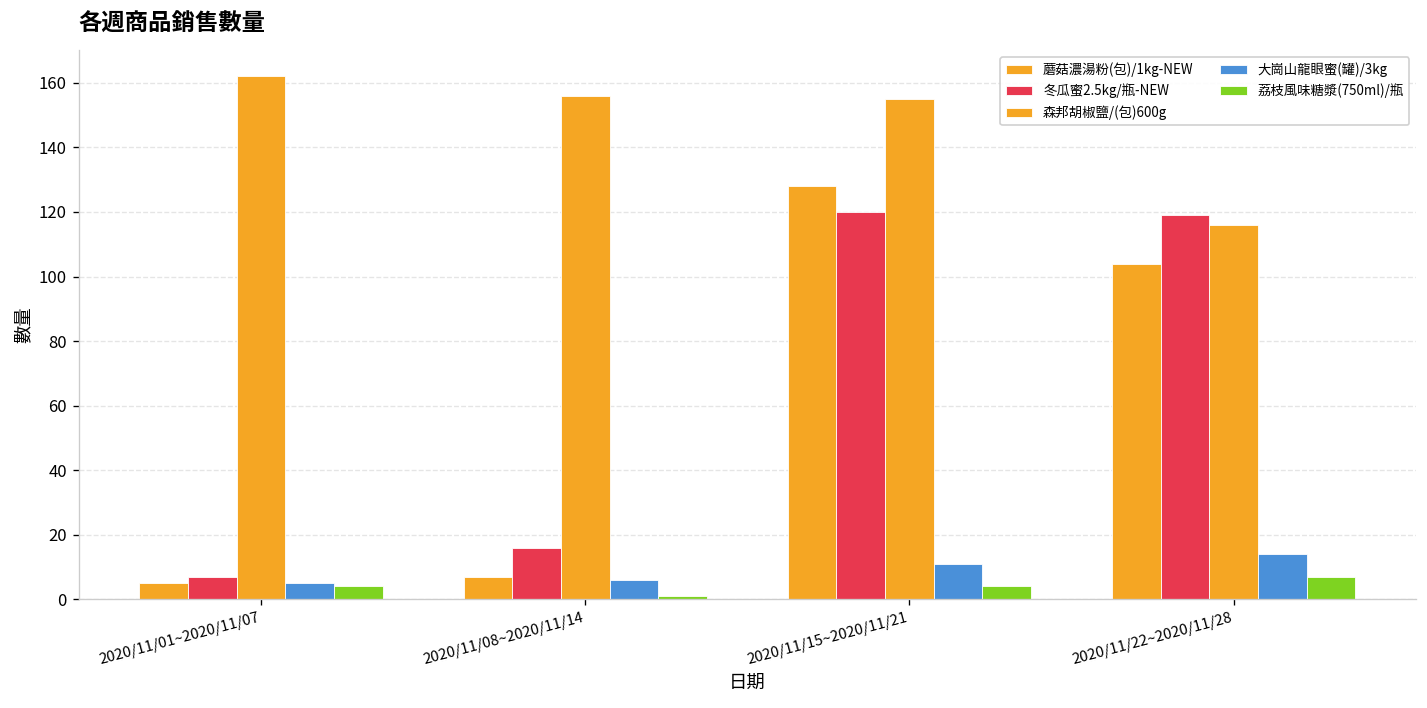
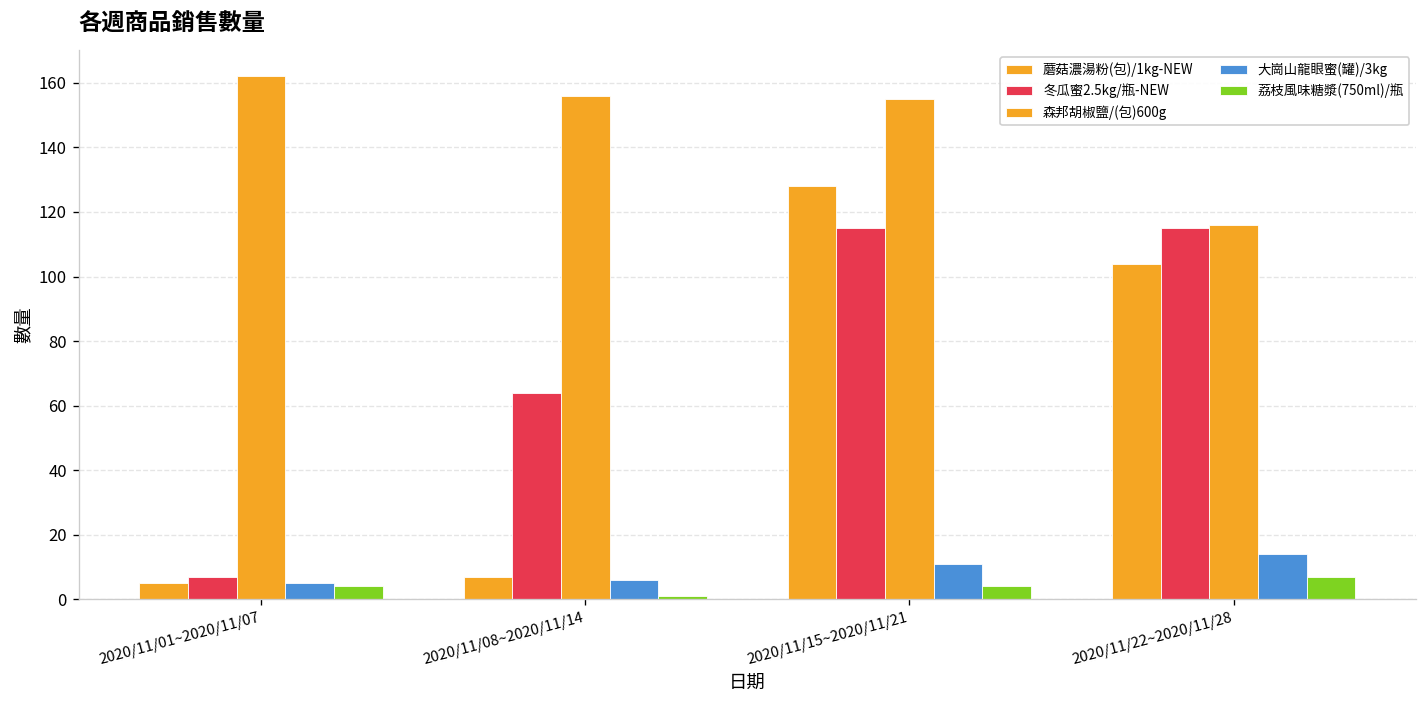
冬瓜蜜2.5kg/瓶-NEW, 2020/11/08~2020/11/14: 16 -> 64
冬瓜蜜2.5kg/瓶-NEW, 2020/11/15~2020/11/21: 120 -> 115
冬瓜蜜2.5kg/瓶-NEW, 2020/11/22~2020/11/28: 119 -> 115
